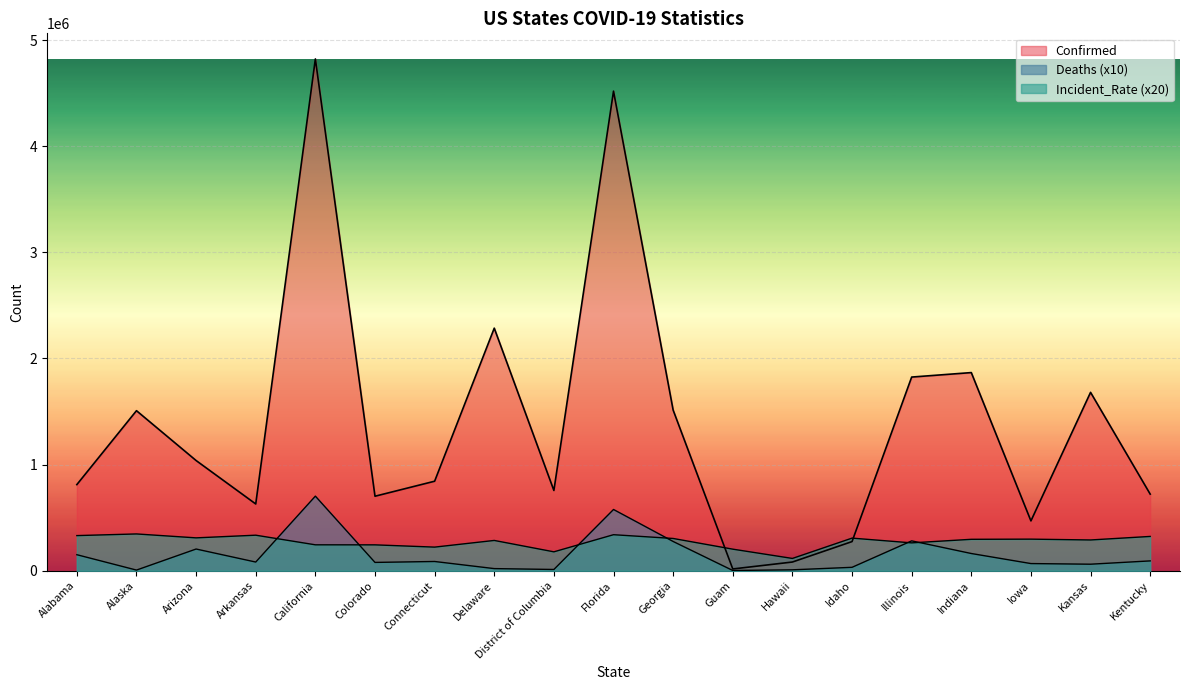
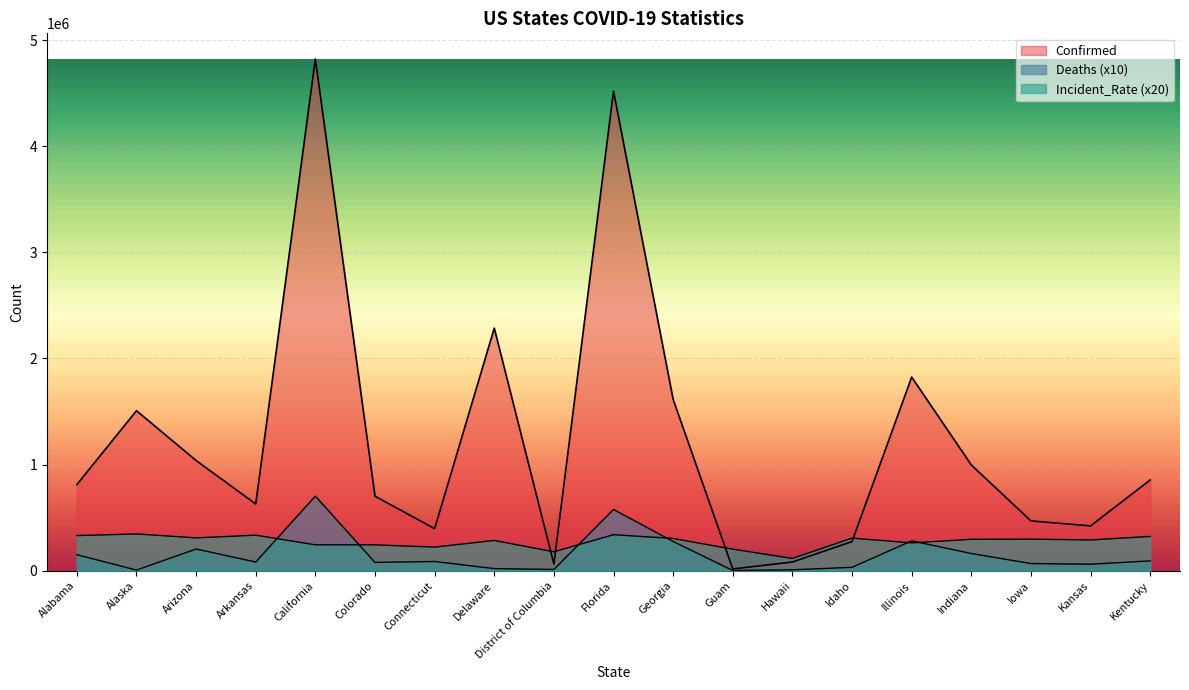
Confirmed, Connecticut: 840000 -> 400000
Confirmed, District of Columbia: 760000 -> 60000
Confirmed, Georgia: 1510000 -> 1610000
Confirmed, Indiana: 1870000 -> 1000000
Confirmed, Kansas: 1680000 -> 420000
Confirmed, Kentucky: 720000 -> 860000
